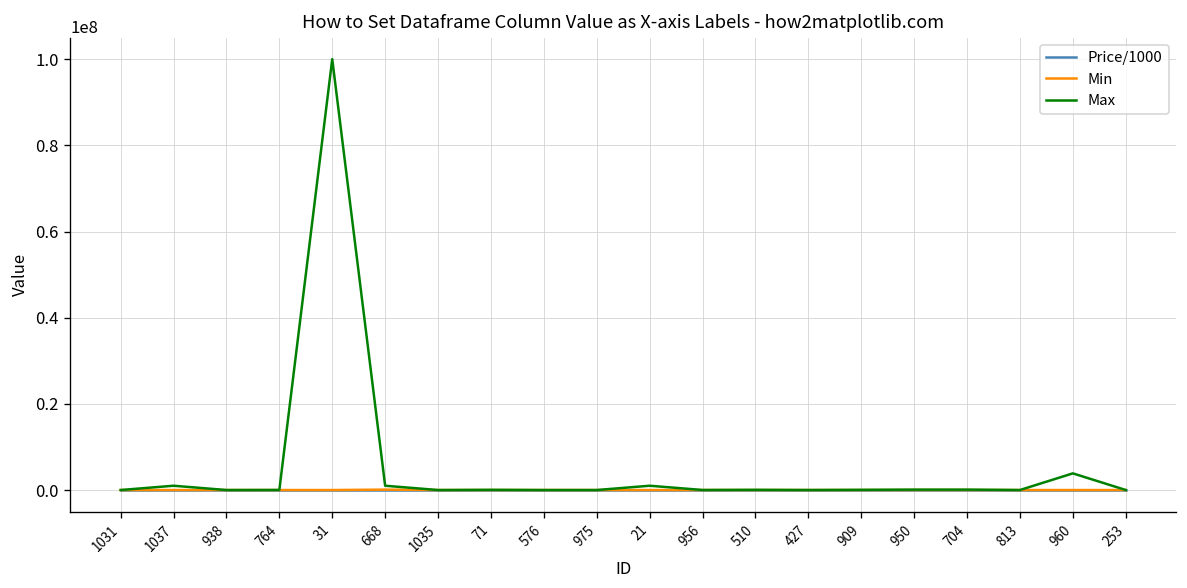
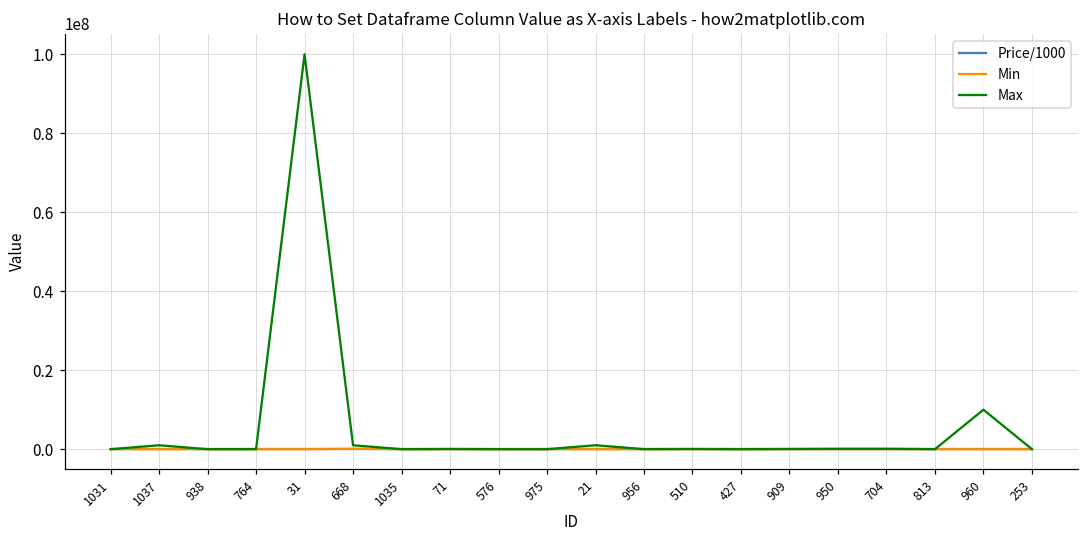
Max, 960: 4000000 -> 10000000
